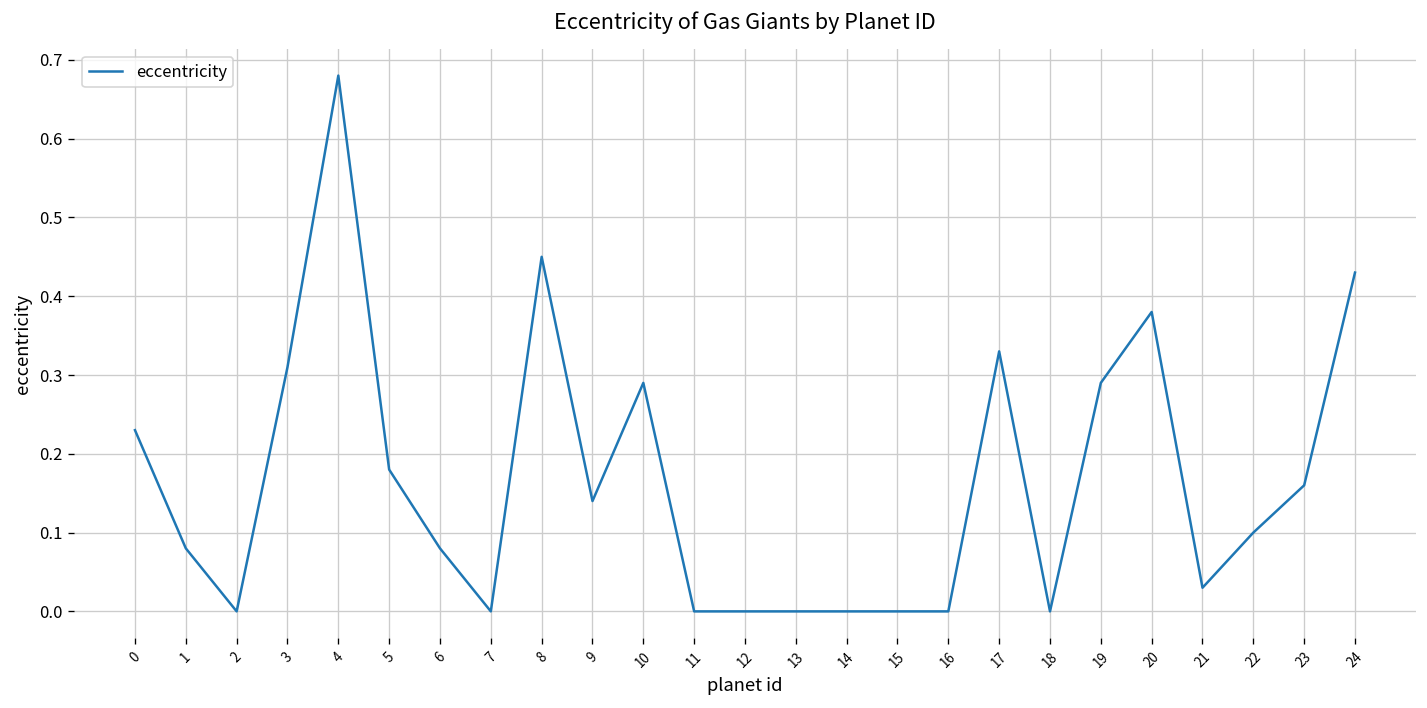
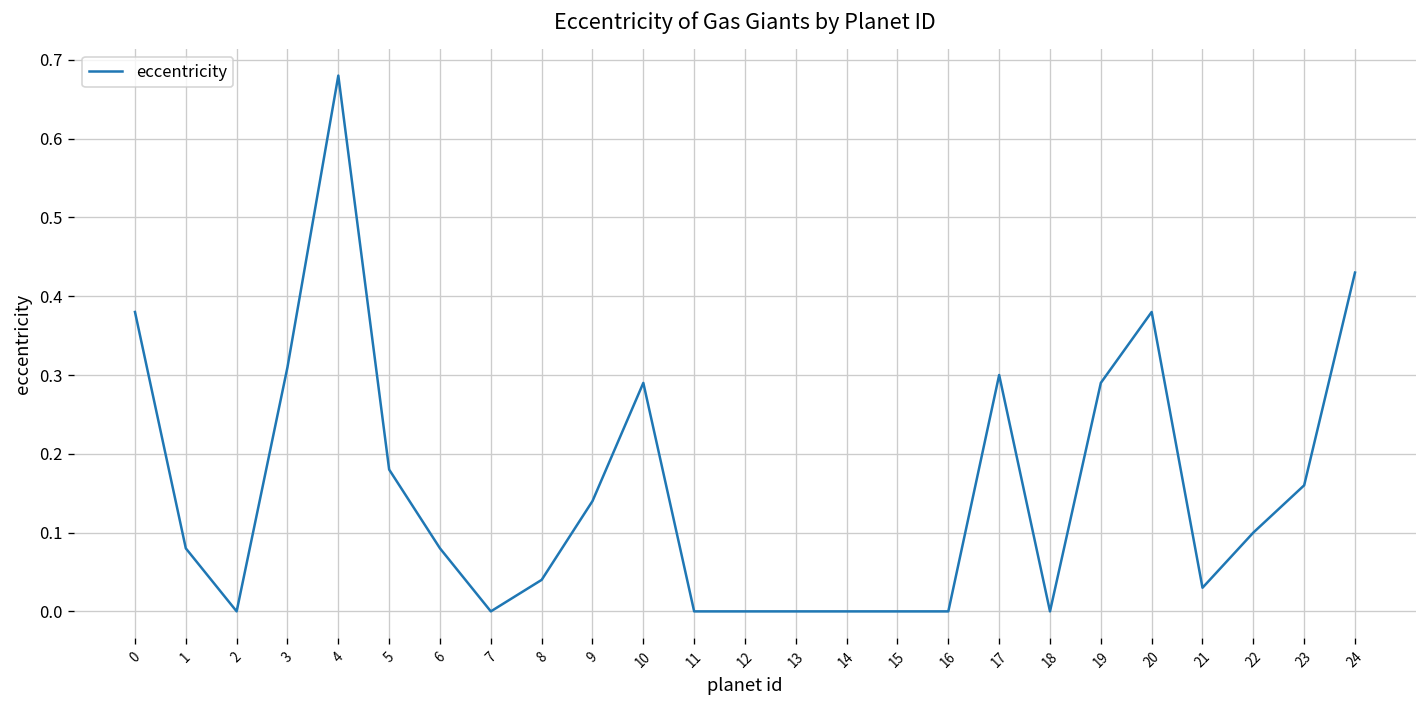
0: 0.23 -> 0.38
8: 0.45 -> 0.04
17: 0.33 -> 0.30
